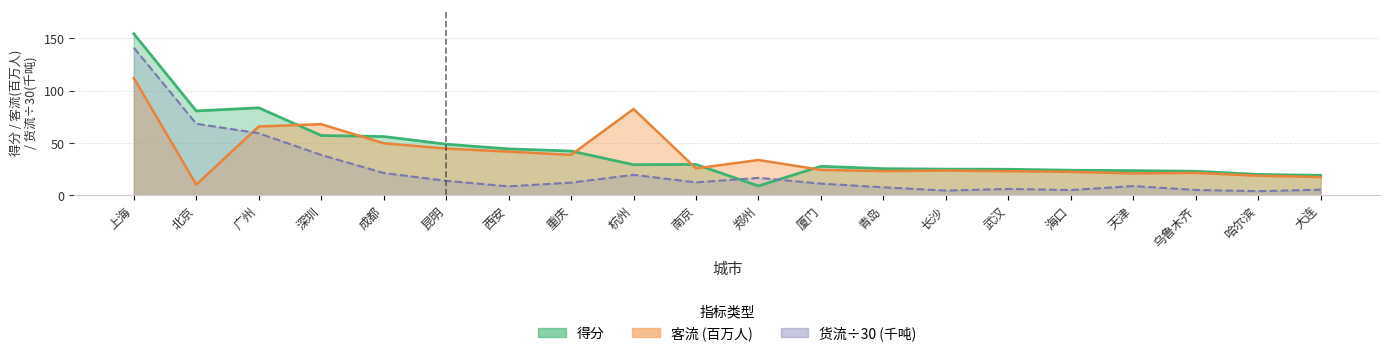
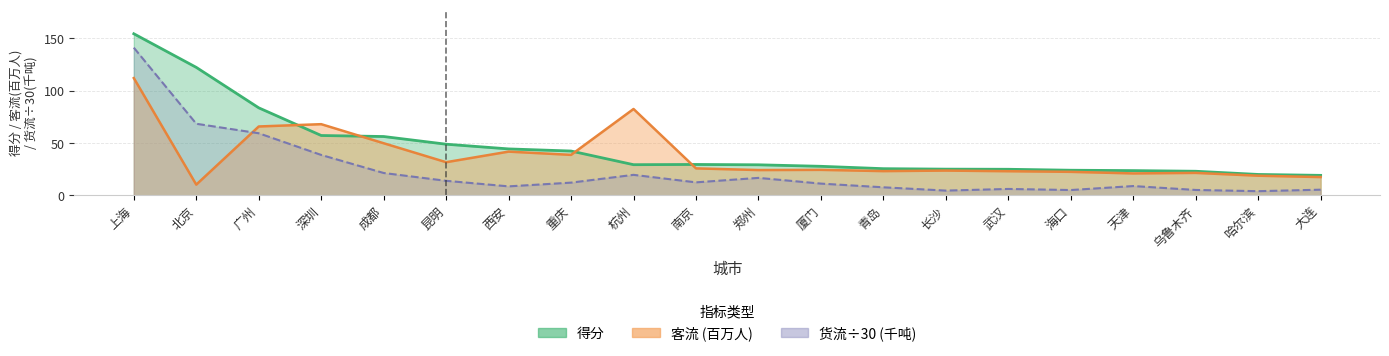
得分, 北京: 81 -> 122
客流 (百万人), 昆明: 45 -> 32
得分, 郑州: 9 -> 29
客流 (百万人), 郑州: 34 -> 24
